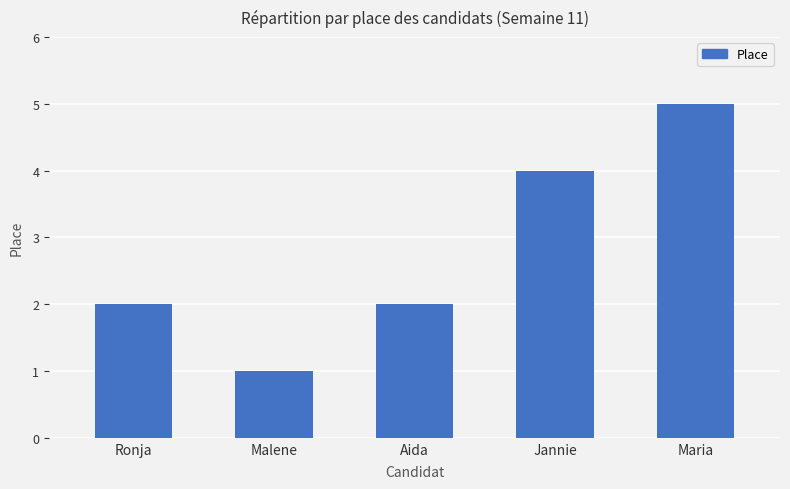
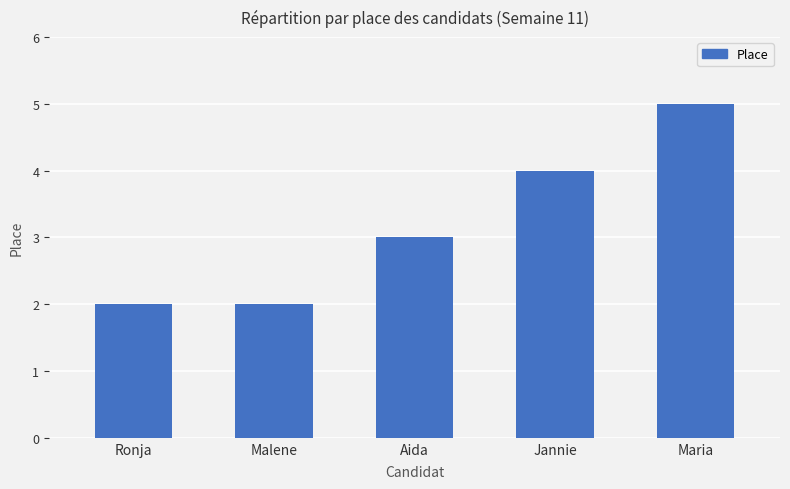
Malene: 1 -> 2
Aida: 2 -> 3
